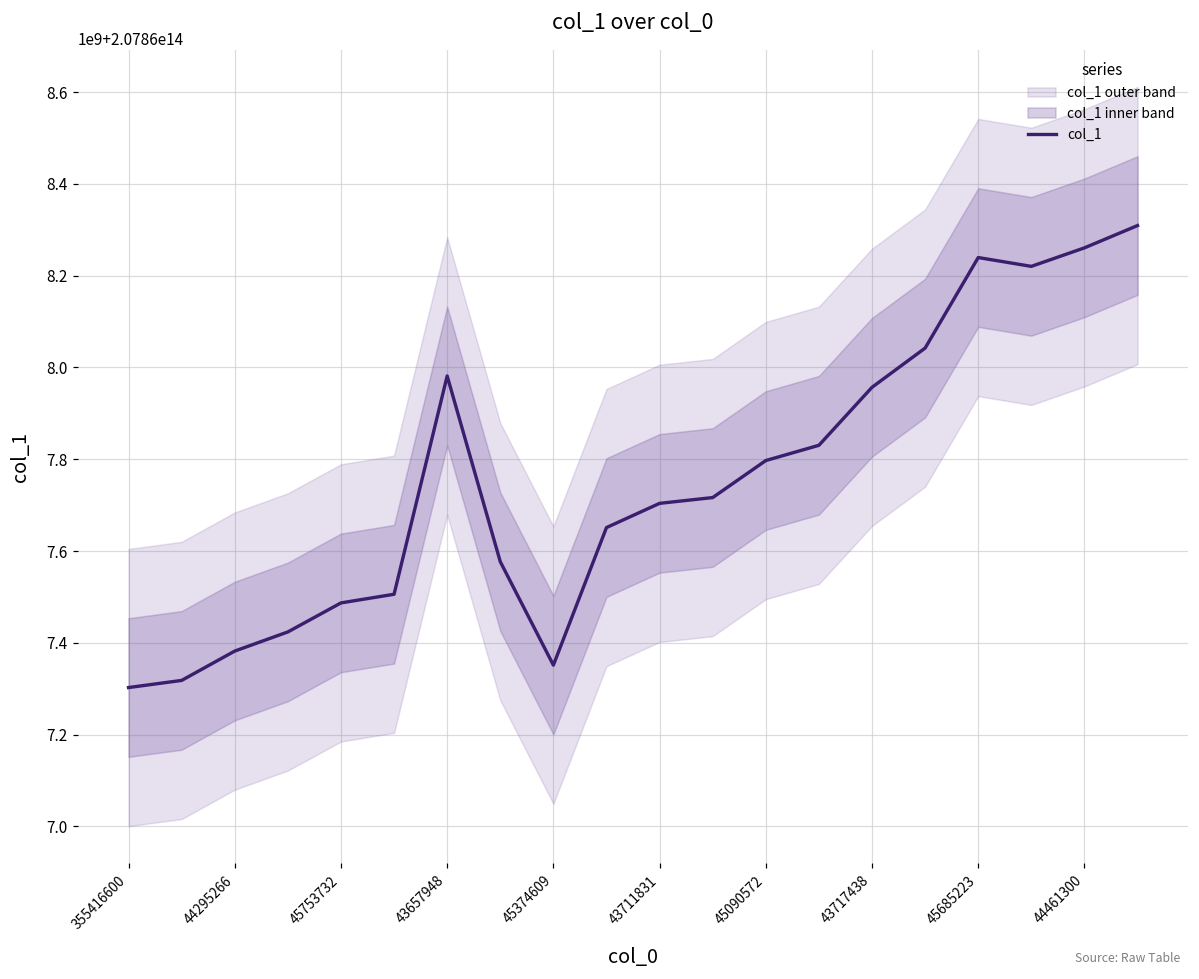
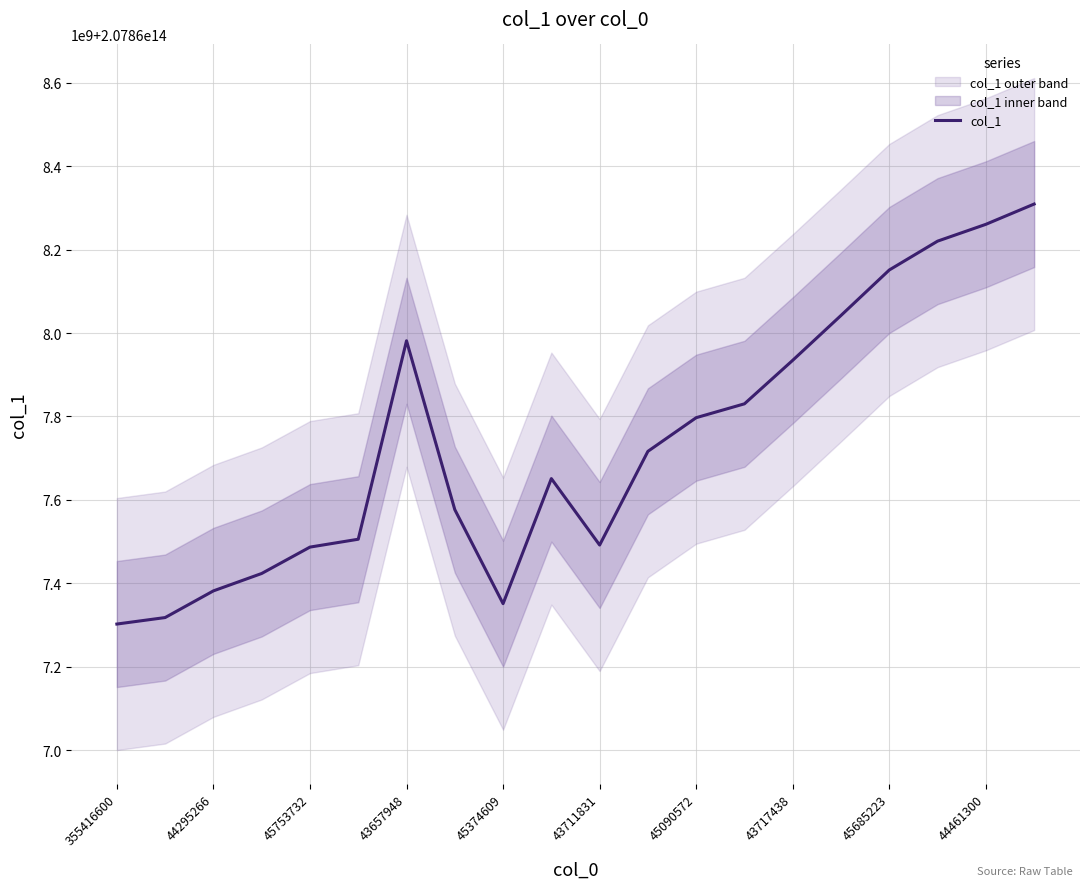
col_1, 43711831: 207867700000000 -> 207867490000000
col_1, 43717438: 207867960000000 -> 207867930000000
col_1, 45685223: 207868240000000 -> 207868150000000
